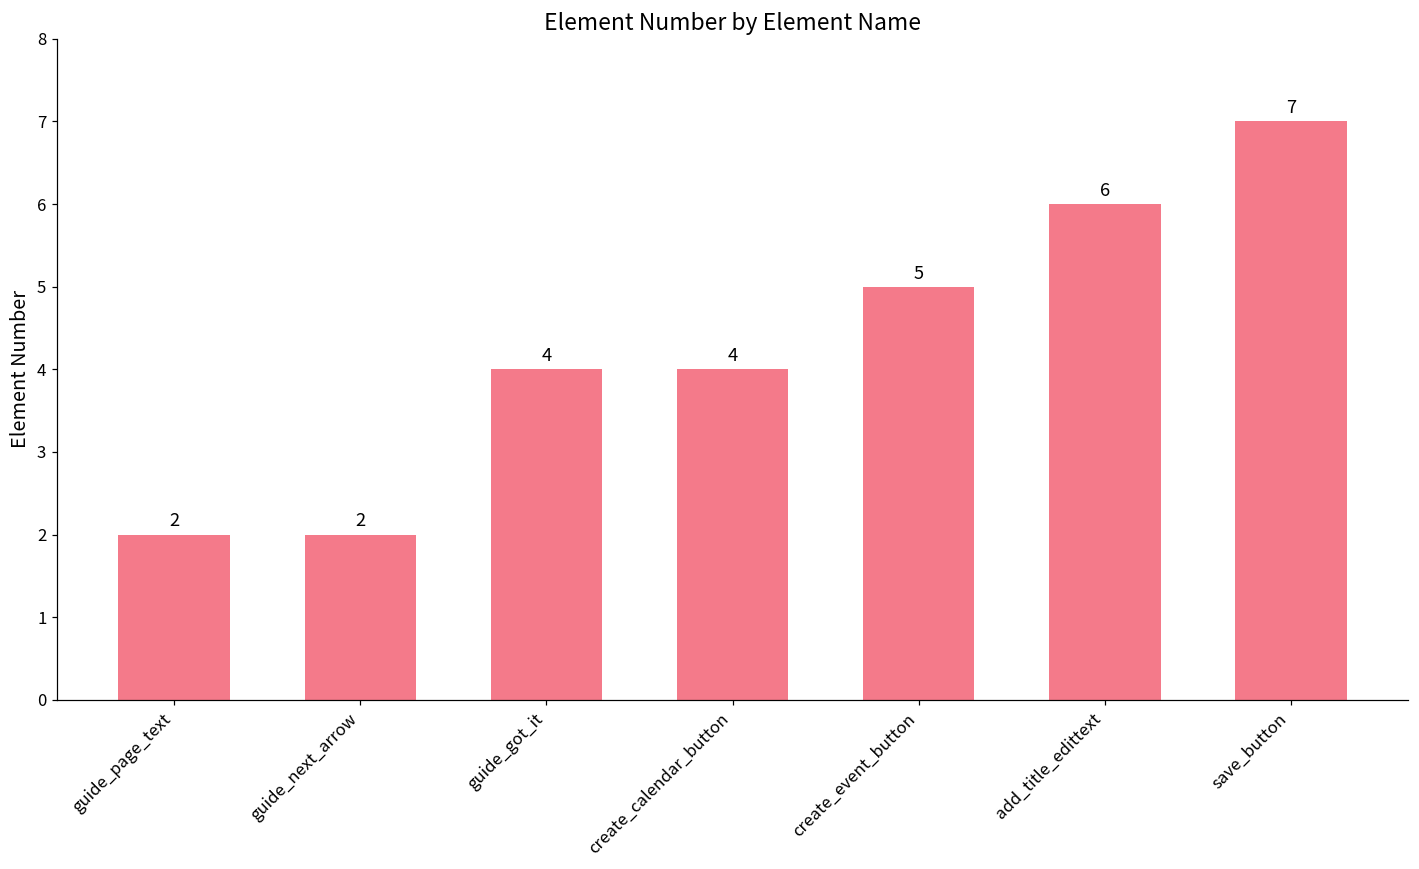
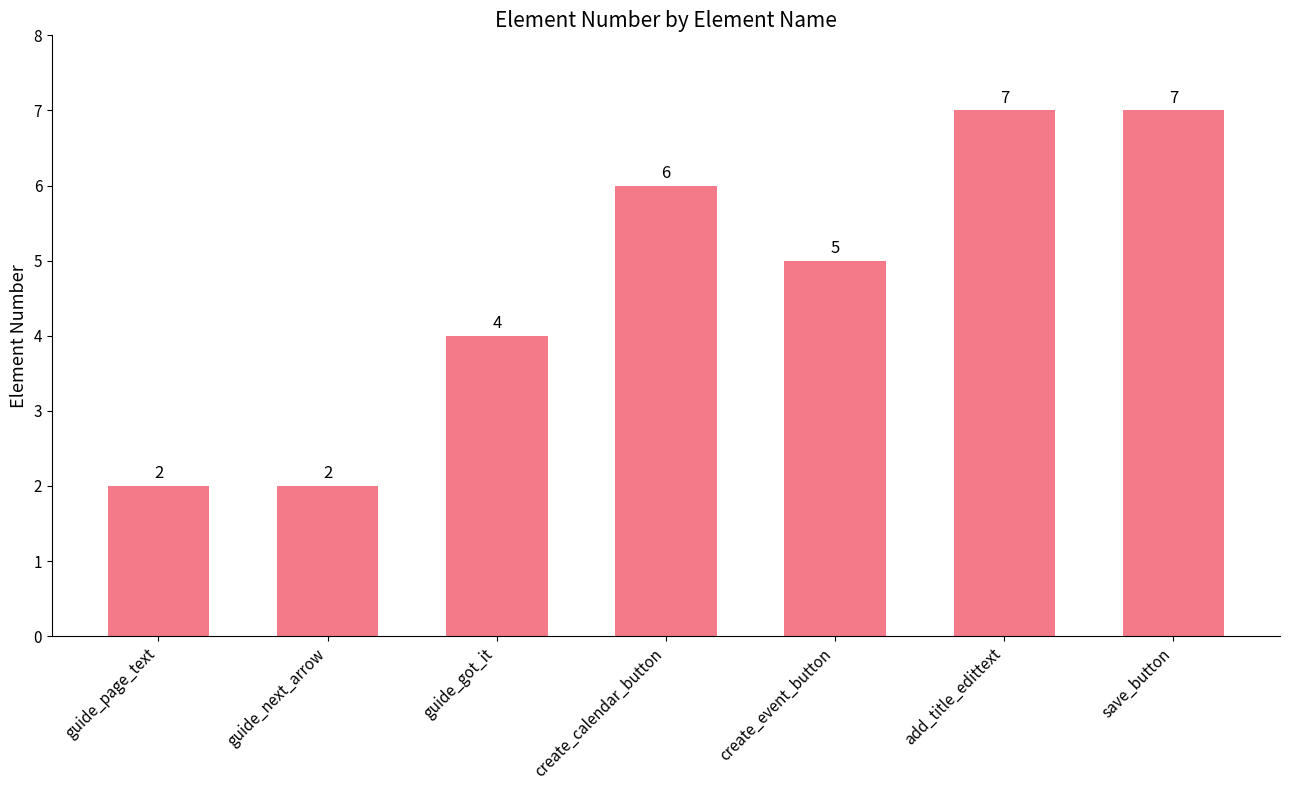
create_calendar_button: 4 -> 6
add_title_edittext: 6 -> 7
